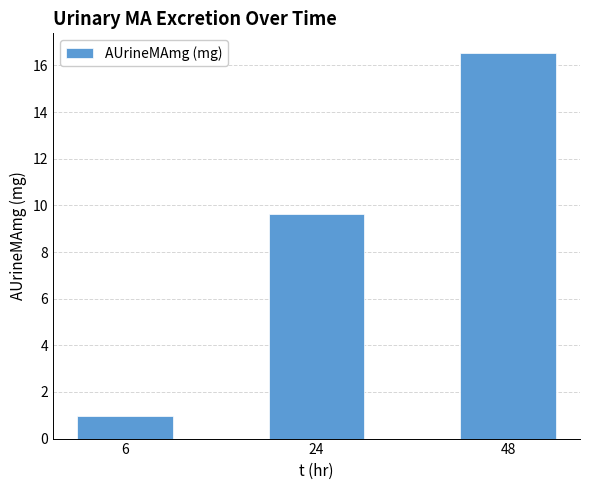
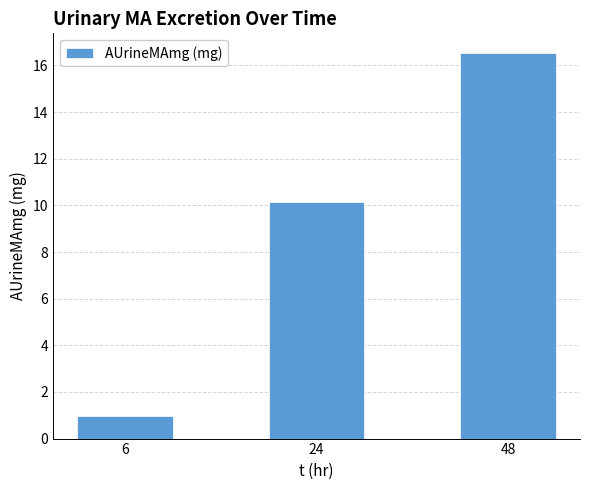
24: 9.6 -> 10.2
